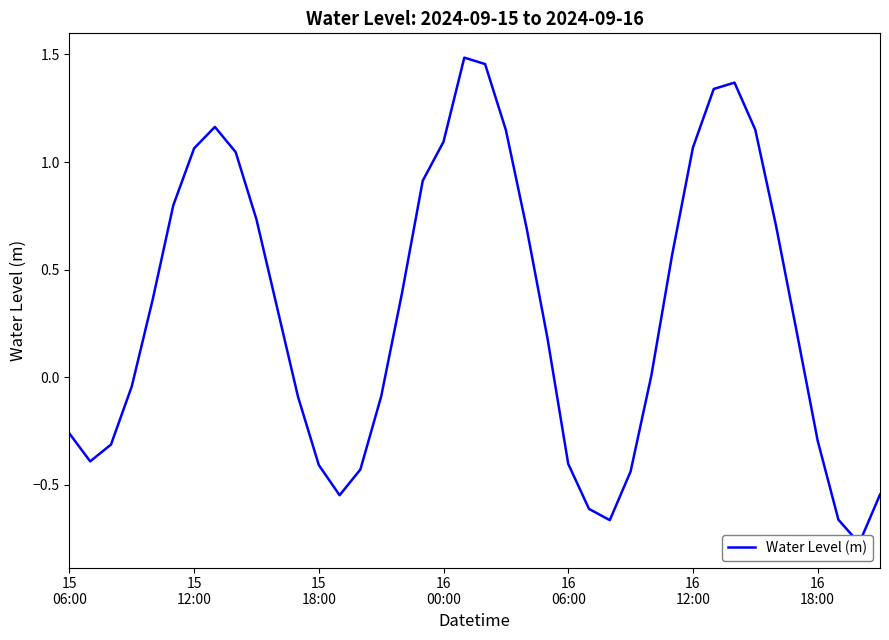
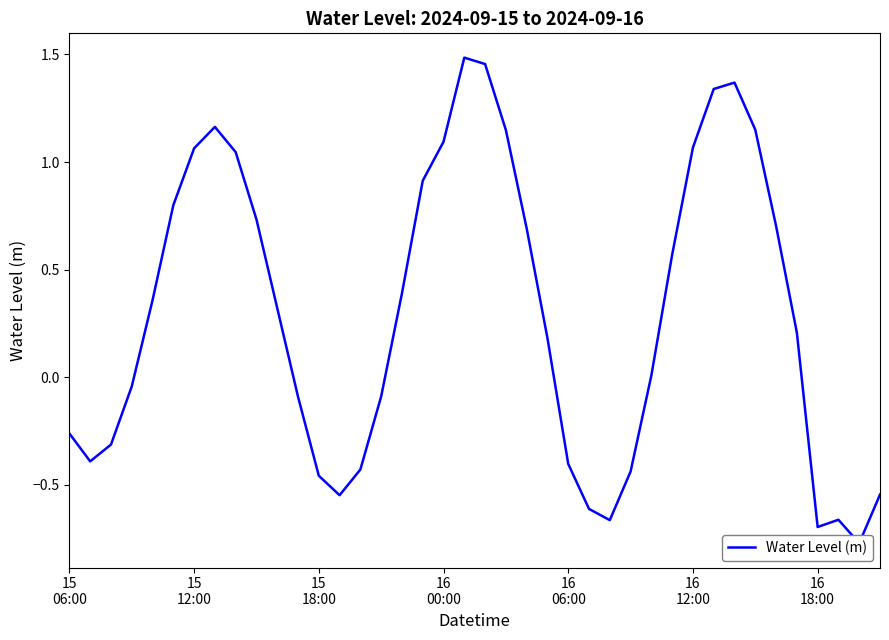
15 18:00: -0.41 -> -0.46
16 18:00: -0.29 -> -0.70
